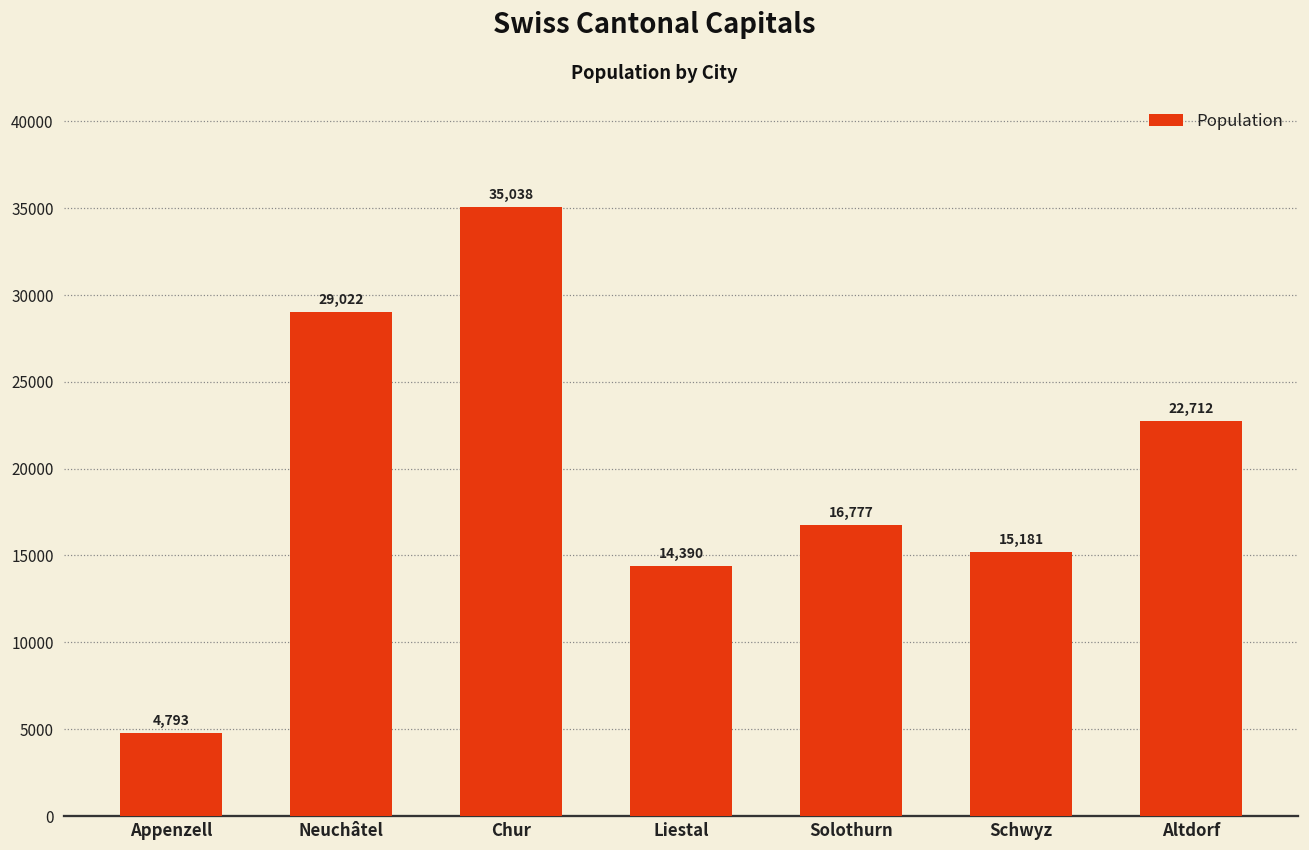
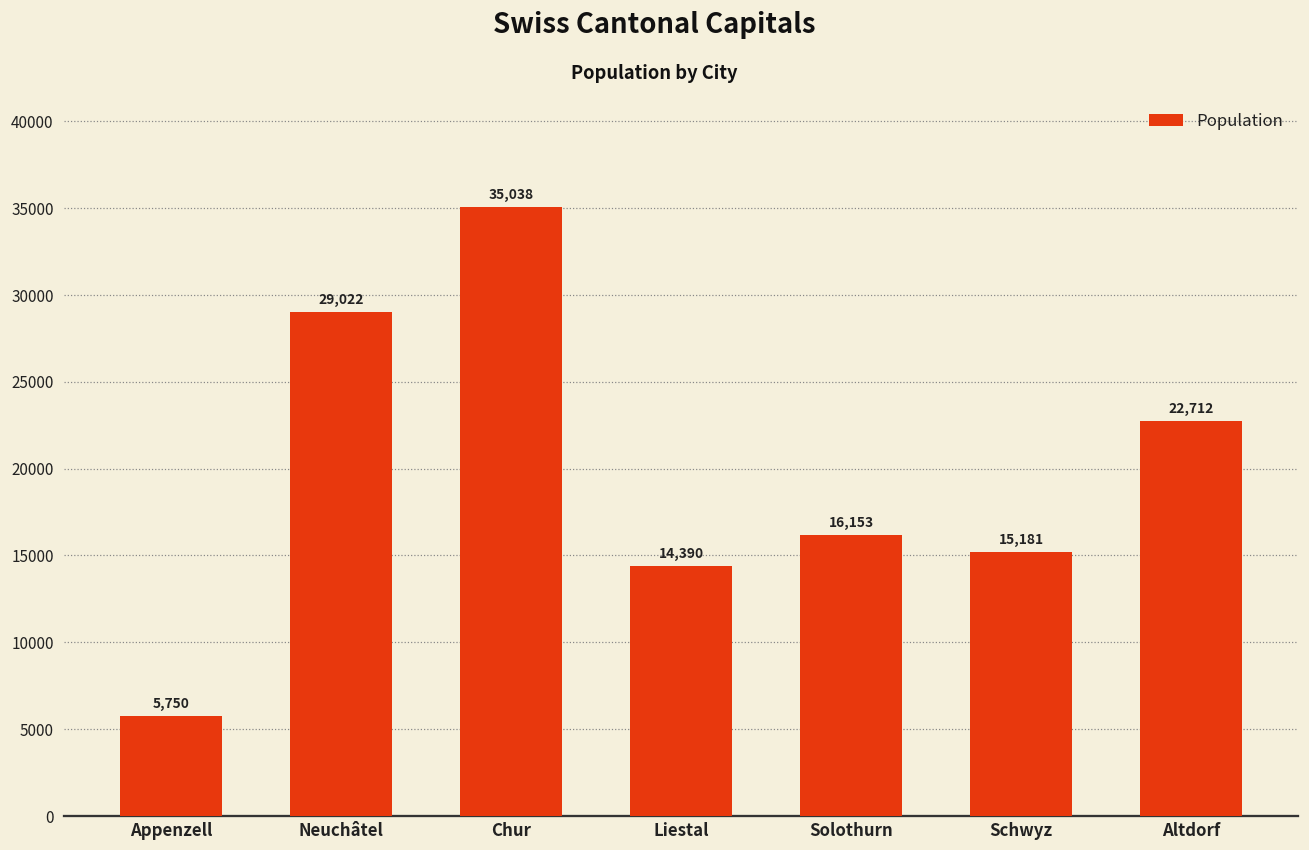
Appenzell: 4,793 -> 5,750
Solothurn: 16,777 -> 16,153
